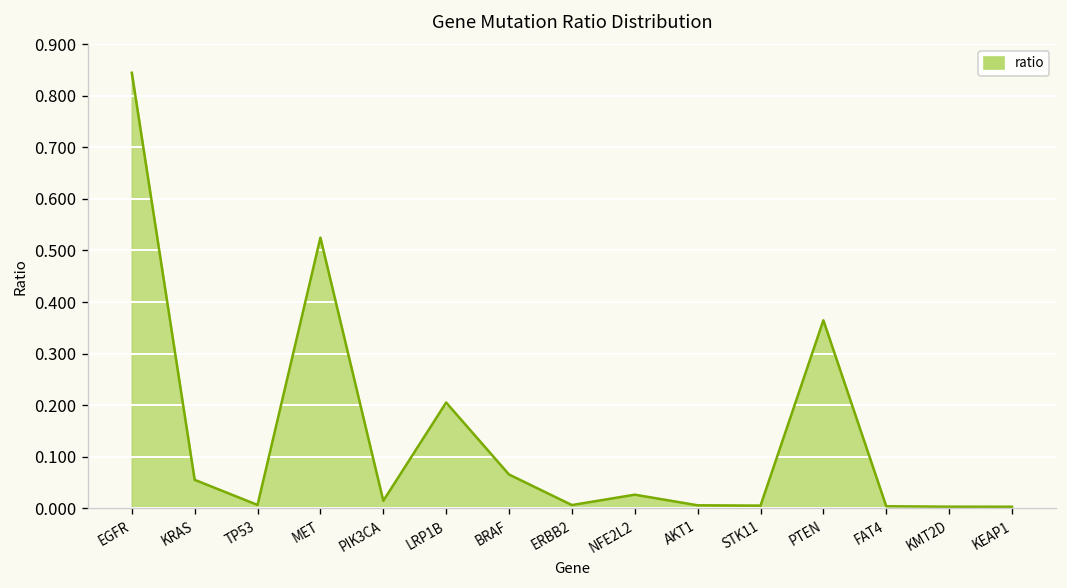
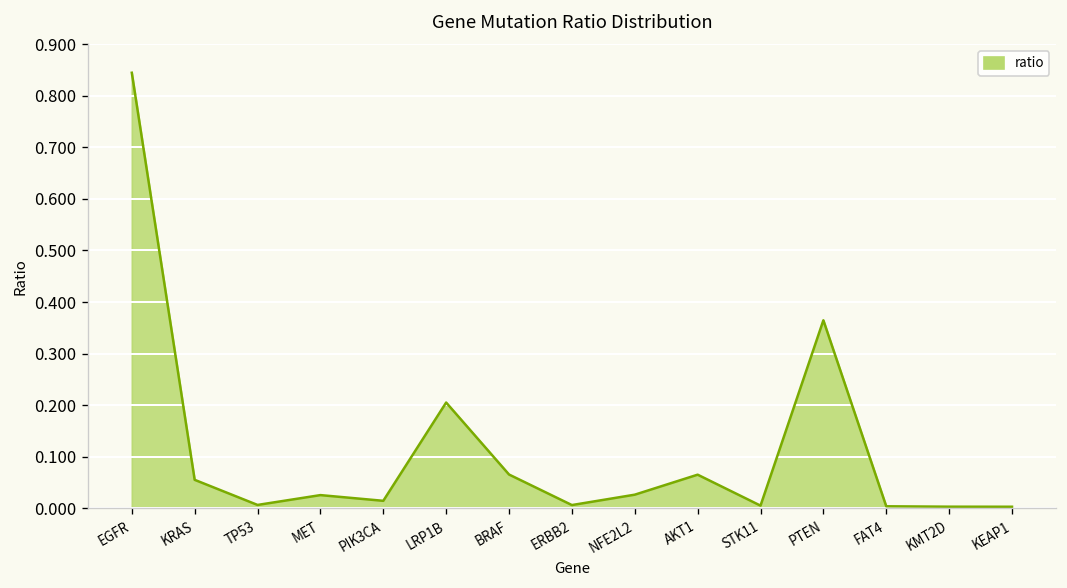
MET: 0.52 -> 0.03
AKT1: 0.01 -> 0.07
